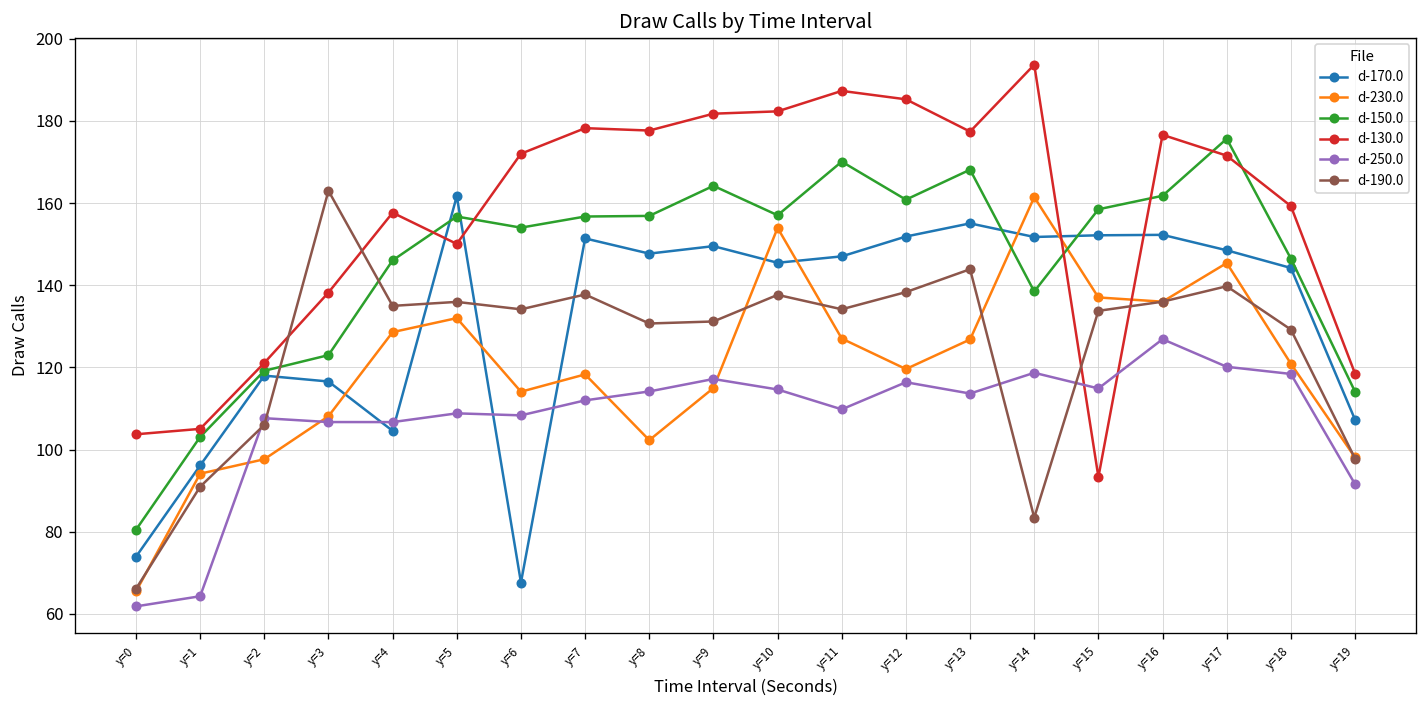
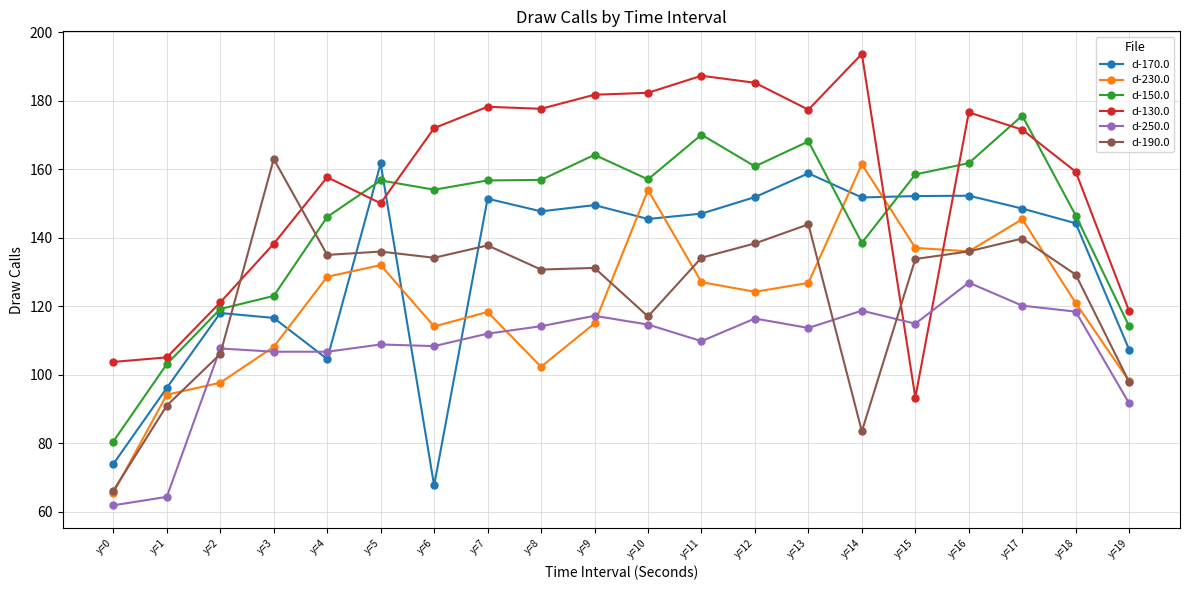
d-190.0, y=10: 138 -> 117
d-230.0, y=12: 120 -> 124
d-170.0, y=13: 155 -> 159
